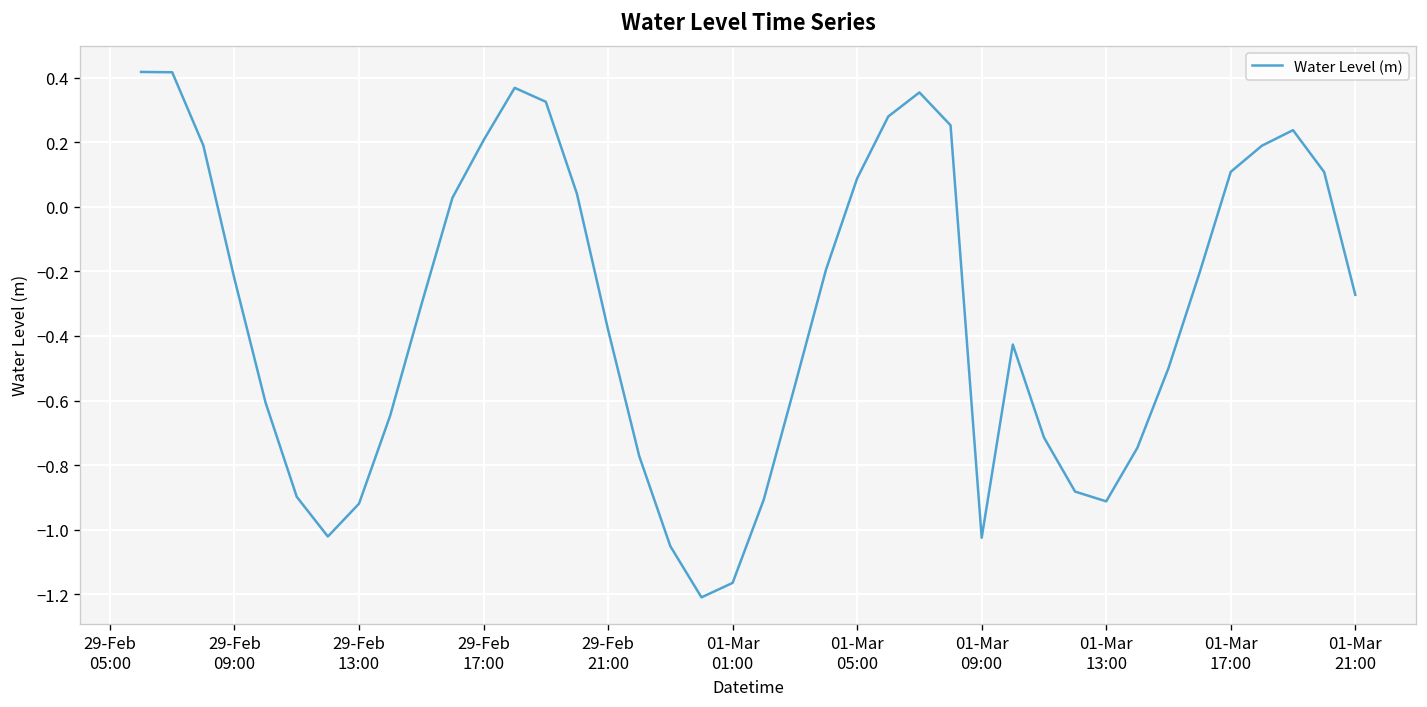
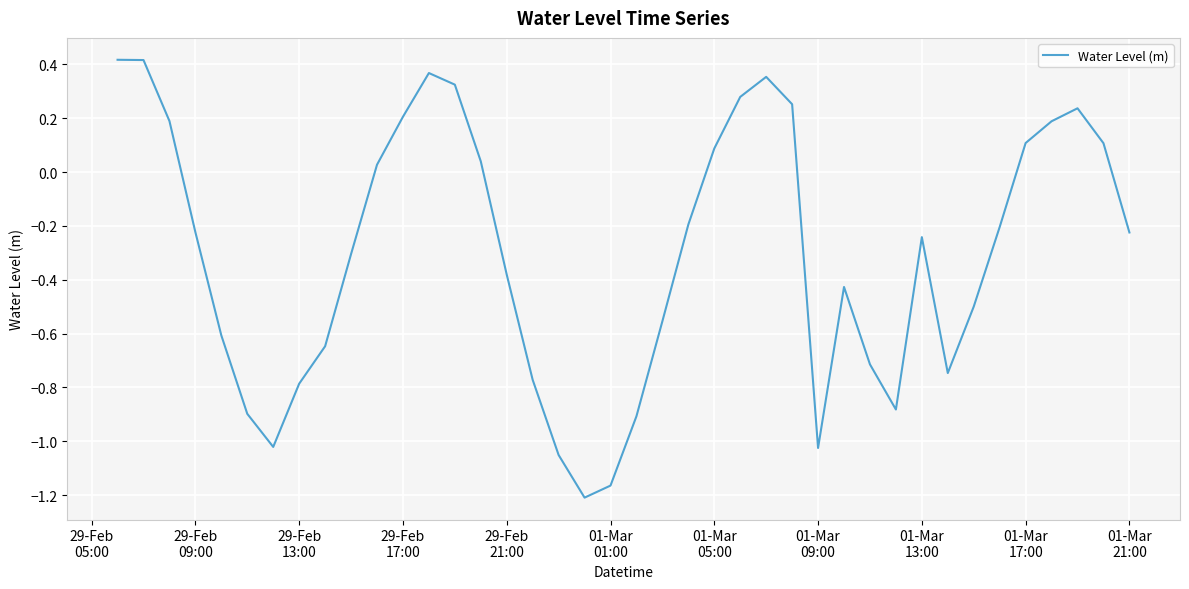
29-Feb 13:00: -0.92 -> -0.79
01-Mar 13:00: -0.91 -> -0.24
01-Mar 21:00: -0.27 -> -0.22
